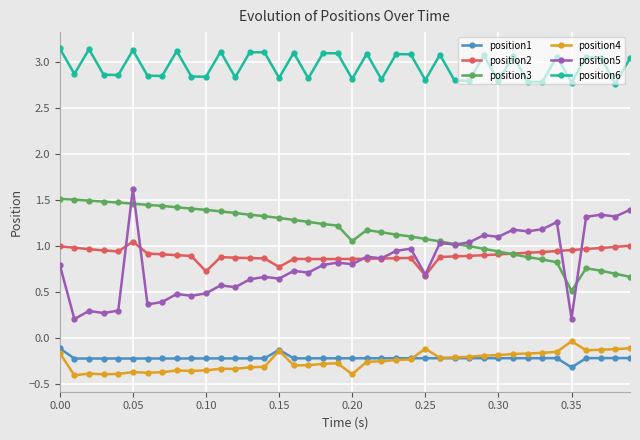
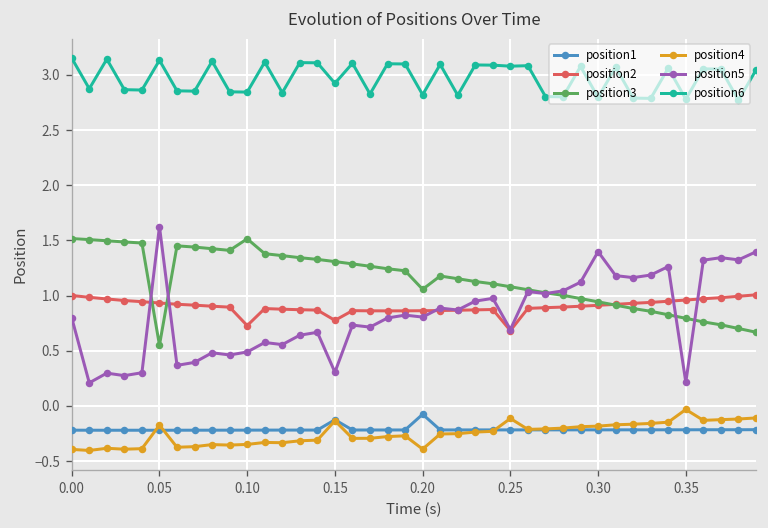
position1, 0.00: -0.1 -> -0.2
position4, 0.00: -0.2 -> -0.4
position2, 0.05: 1.0 -> 0.9
position3, 0.05: 1.5 -> 0.6
position4, 0.05: -0.4 -> -0.2
position3, 0.10: 1.4 -> 1.5
position5, 0.15: 0.6 -> 0.3
position6, 0.15: 2.8 -> 2.9
position1, 0.20: -0.2 -> -0.1
position6, 0.25: 2.8 -> 3.1
position5, 0.30: 1.1 -> 1.4
position1, 0.35: -0.3 -> -0.2
position3, 0.35: 0.5 -> 0.8
